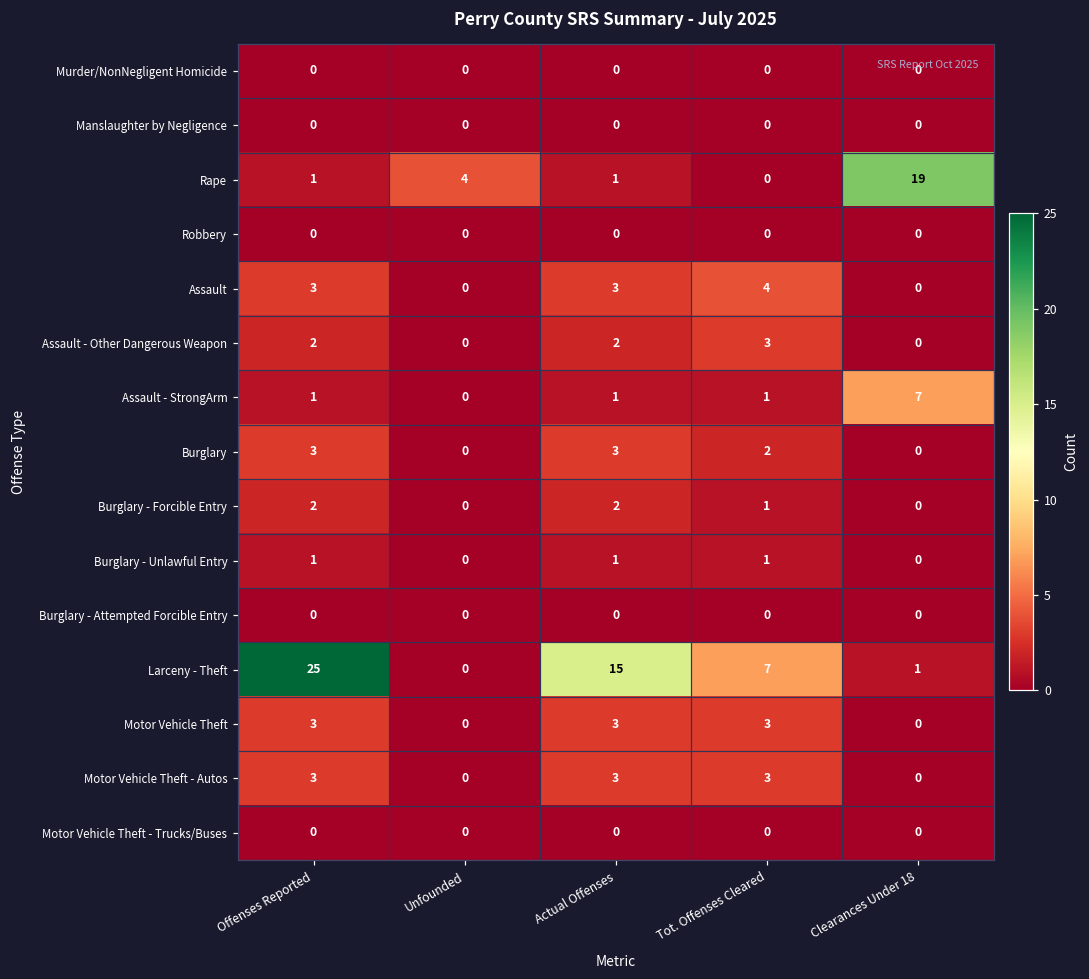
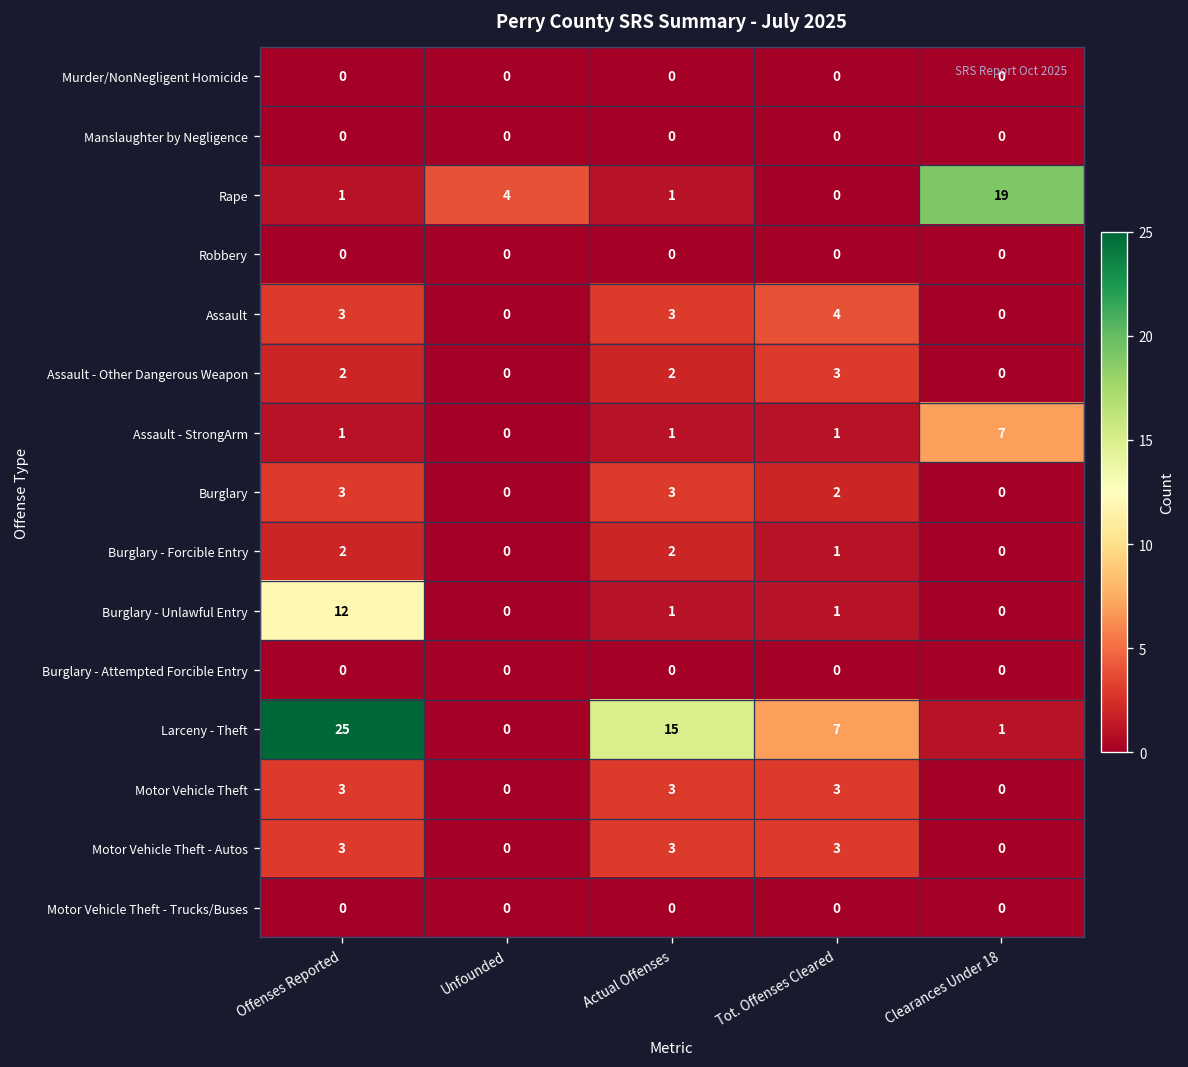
Burglary - Unlawful Entry, Offenses Reported: 1 -> 12
